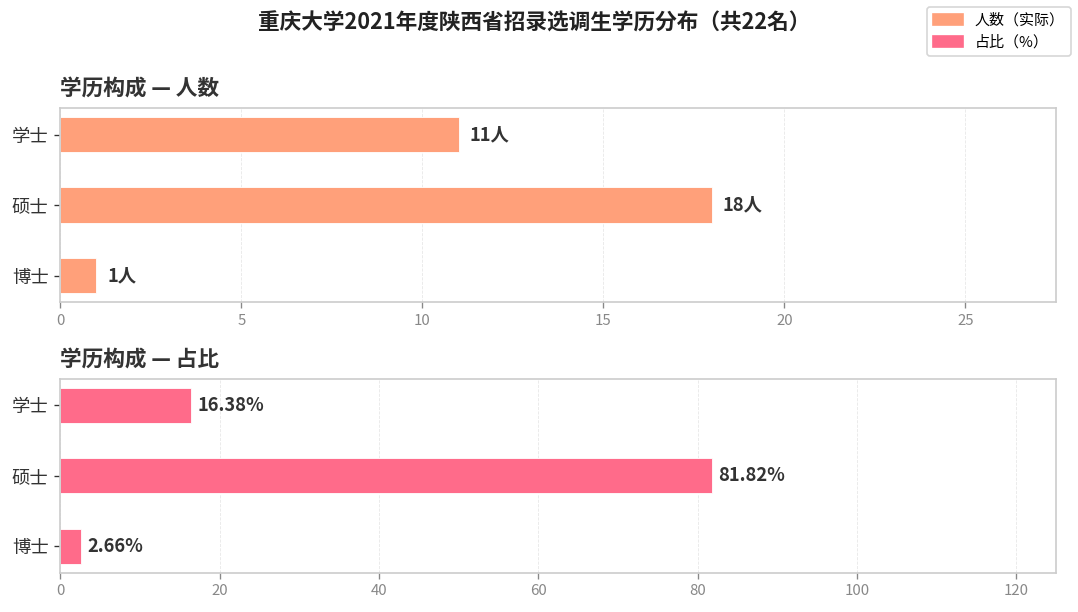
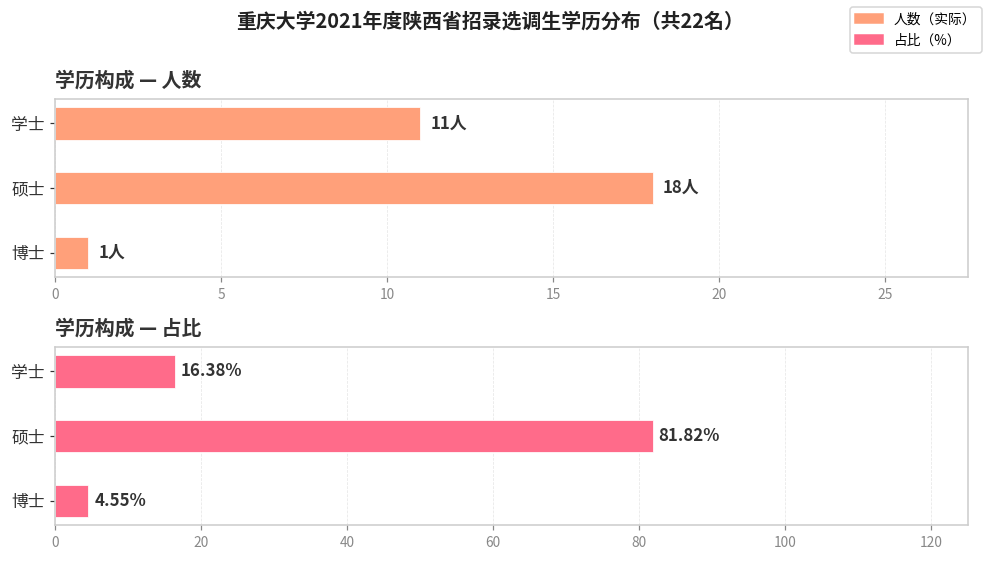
学历构成 — 占比, 博士: 2.66% -> 4.55%
